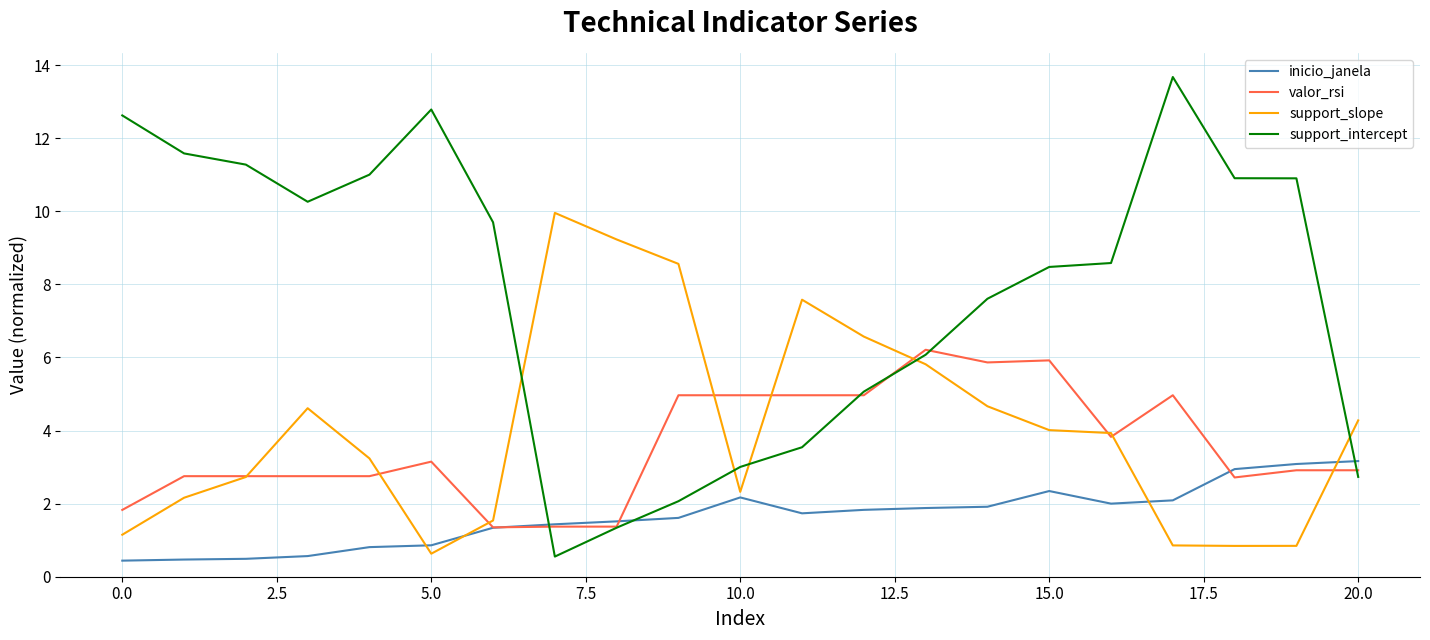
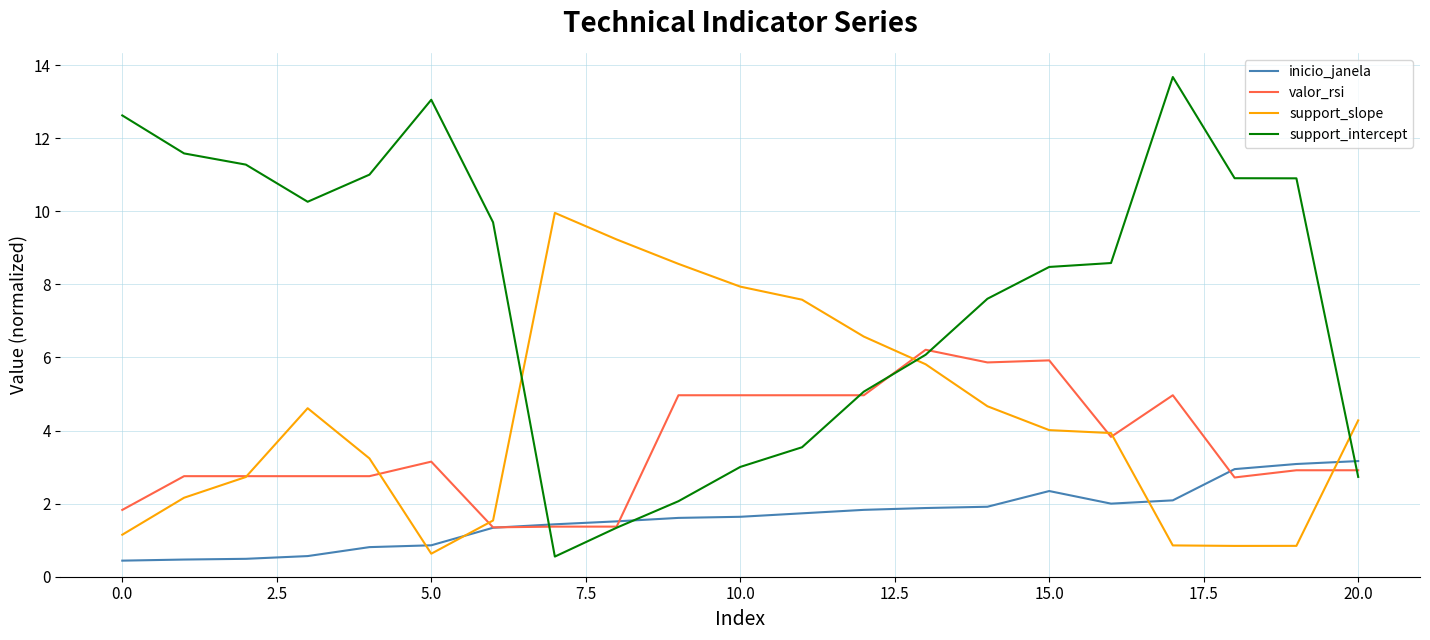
support_intercept, 5.0: 12.8 -> 13.1
inicio_janela, 10.0: 2.2 -> 1.6
support_slope, 10.0: 2.3 -> 7.9
